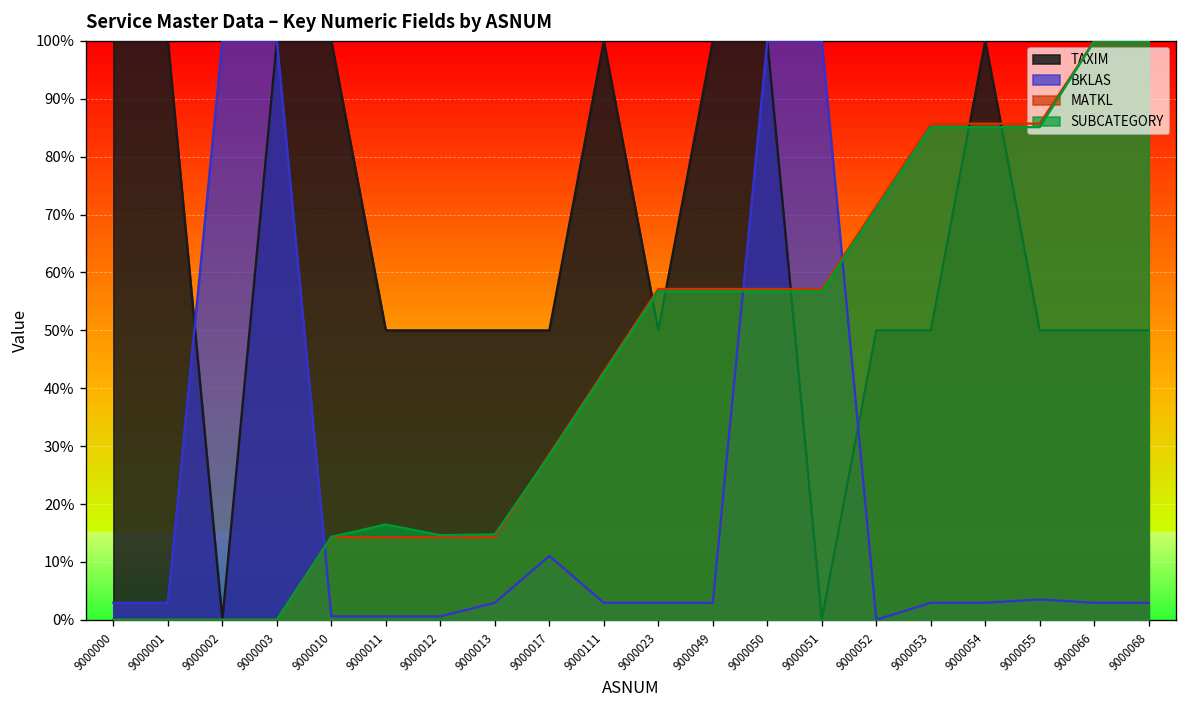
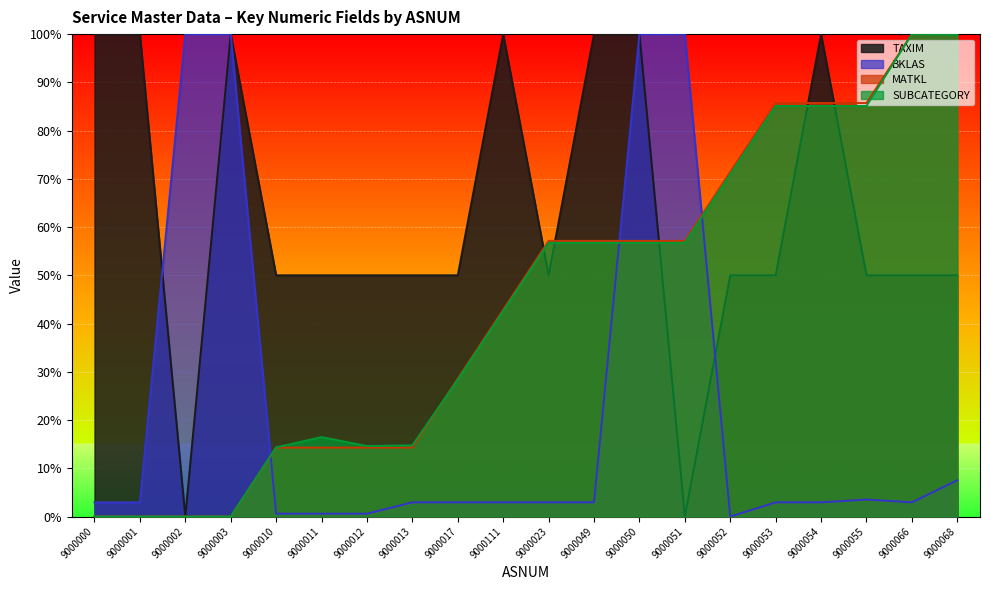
TAXIM, 9000010: 100% -> 50%
BKLAS, 9000017: 11% -> 3%
BKLAS, 9000068: 3% -> 8%
